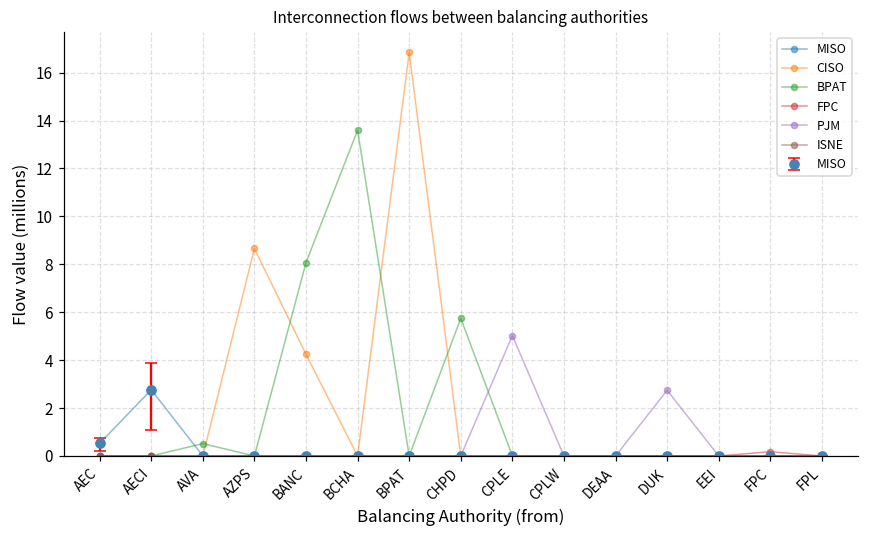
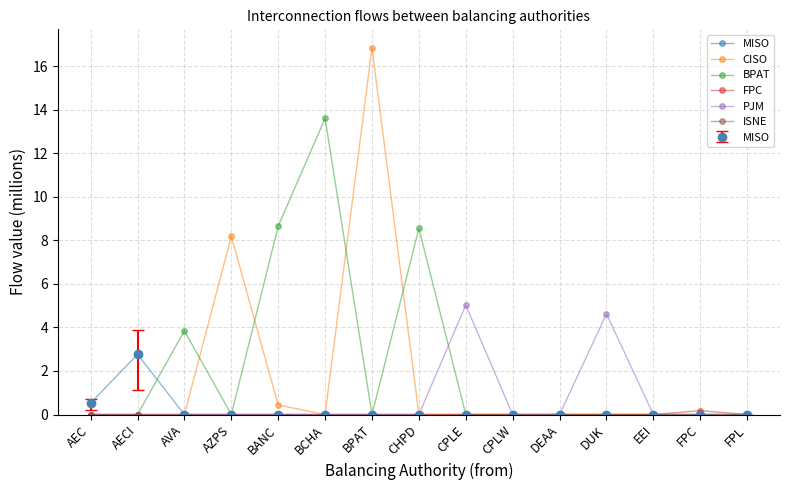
BPAT, AVA: 0.5 -> 3.8
CISO, AZPS: 8.7 -> 8.2
CISO, BANC: 4.2 -> 0.4
BPAT, BANC: 8.1 -> 8.6
BPAT, CHPD: 5.7 -> 8.5
PJM, DUK: 2.7 -> 4.6
